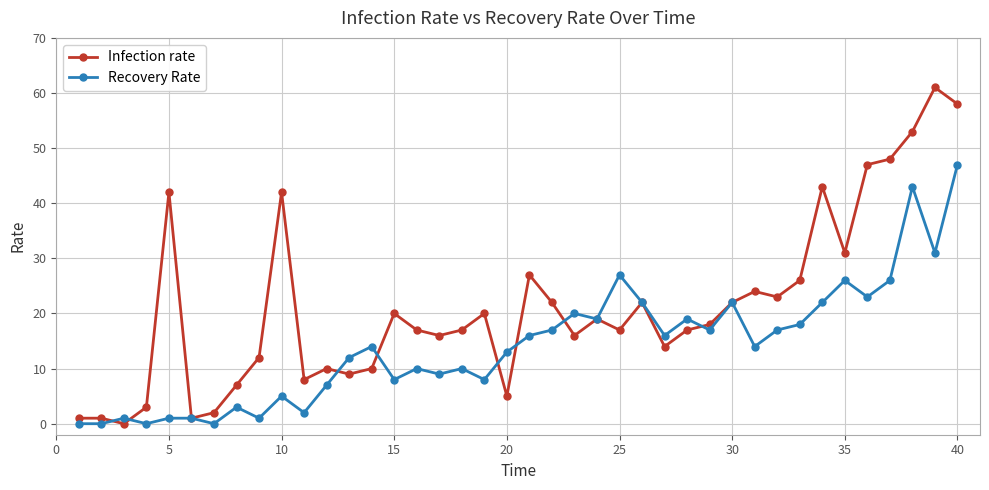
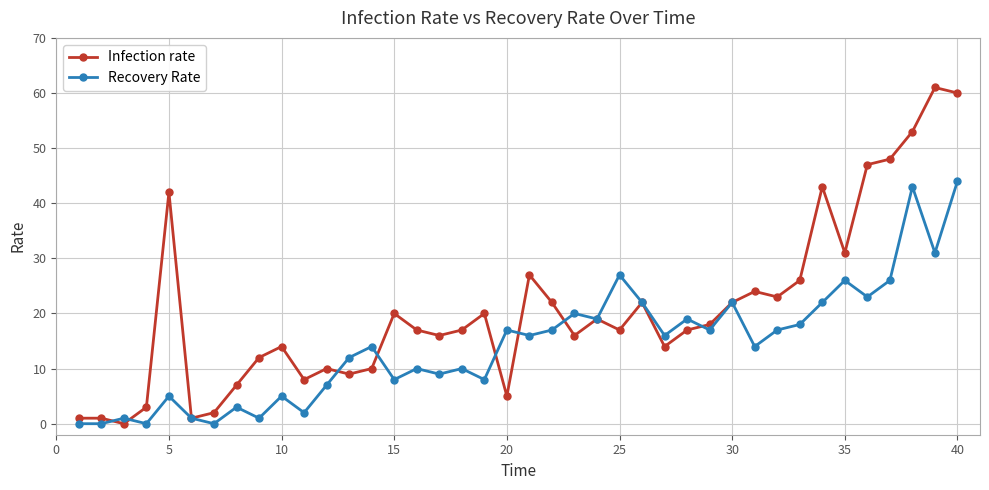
Recovery Rate, 5: 1 -> 5
Infection rate, 10: 42 -> 14
Recovery Rate, 20: 13 -> 17
Infection rate, 40: 58 -> 60
Recovery Rate, 40: 47 -> 44
